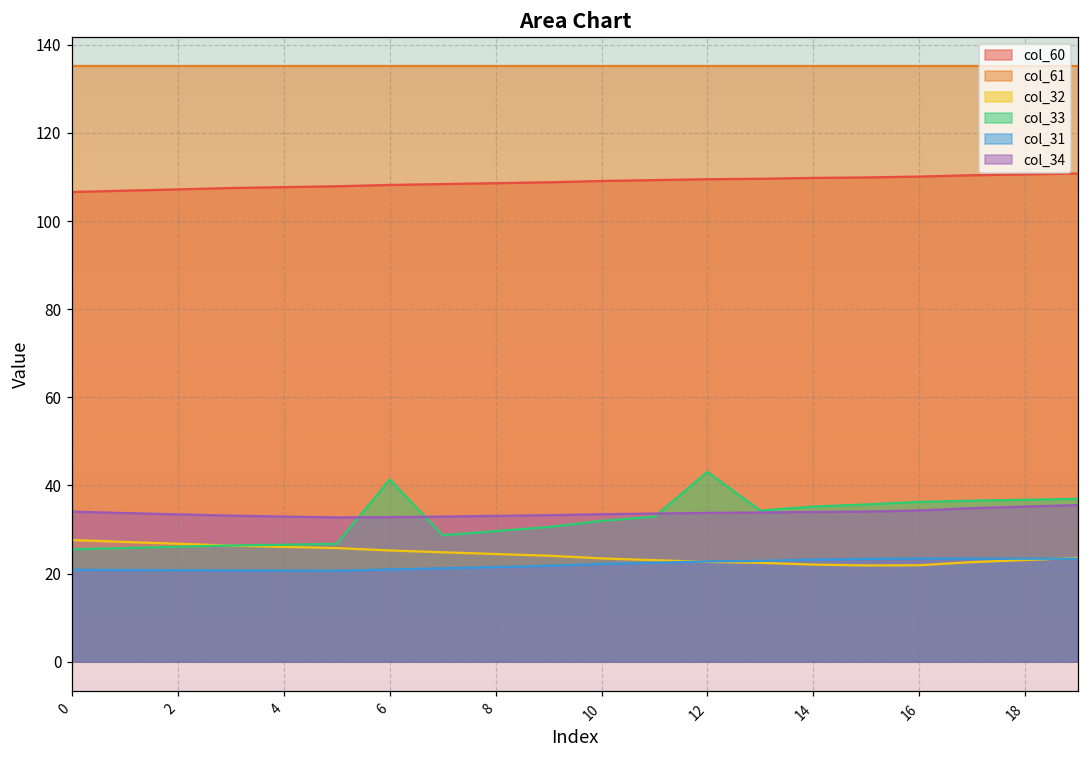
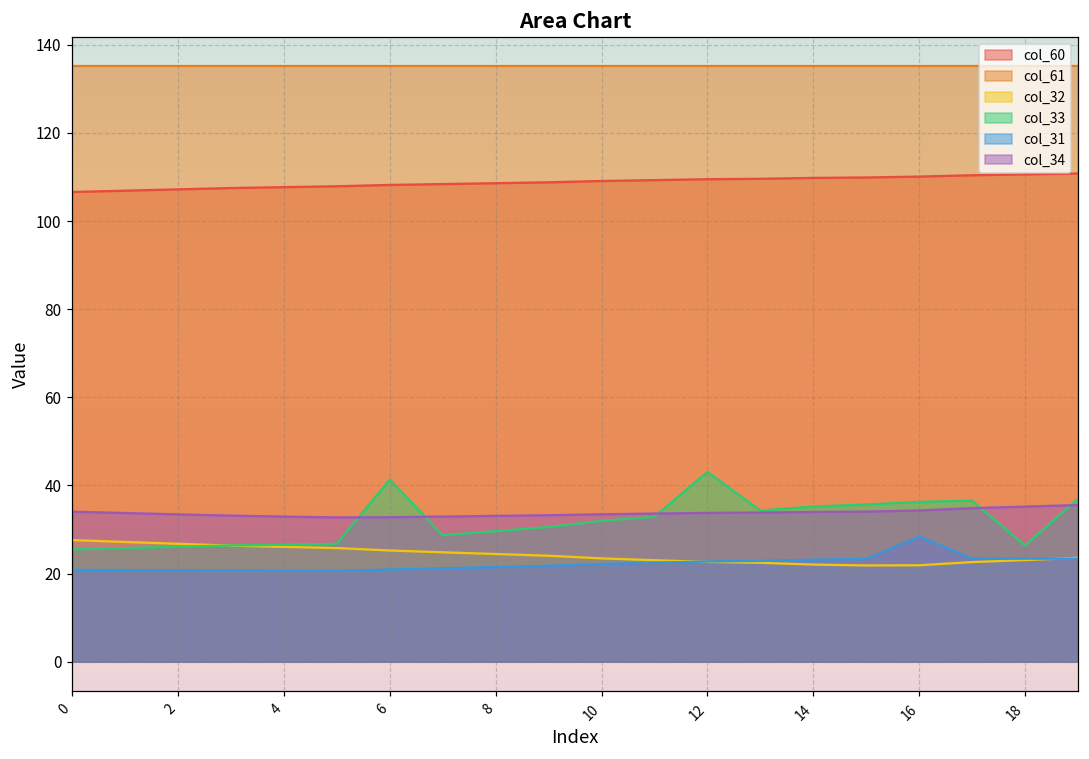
col_31, 16: 23 -> 28
col_33, 18: 37 -> 26
